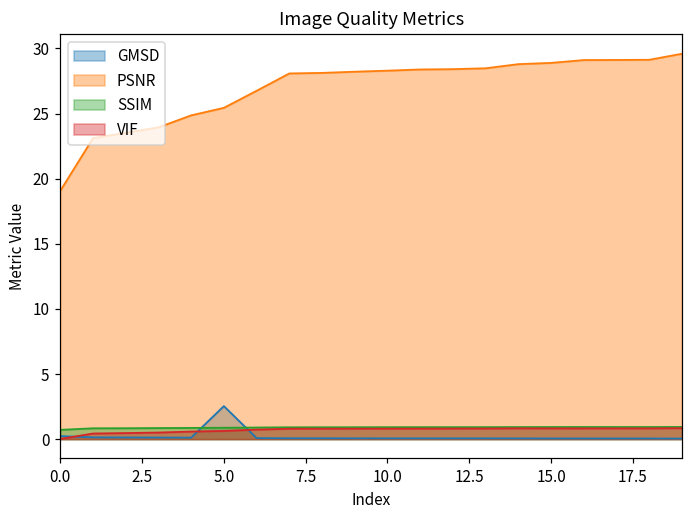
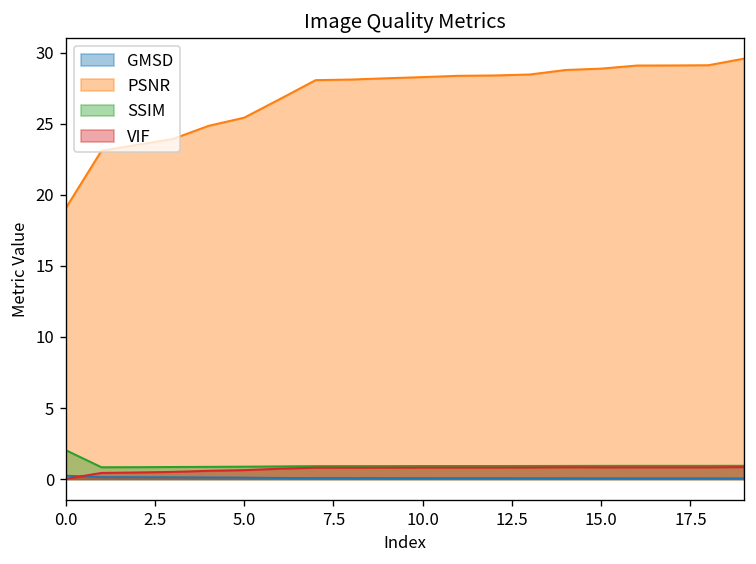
SSIM, 0.0: 0.7 -> 2.0
GMSD, 5.0: 2.5 -> 0.1
